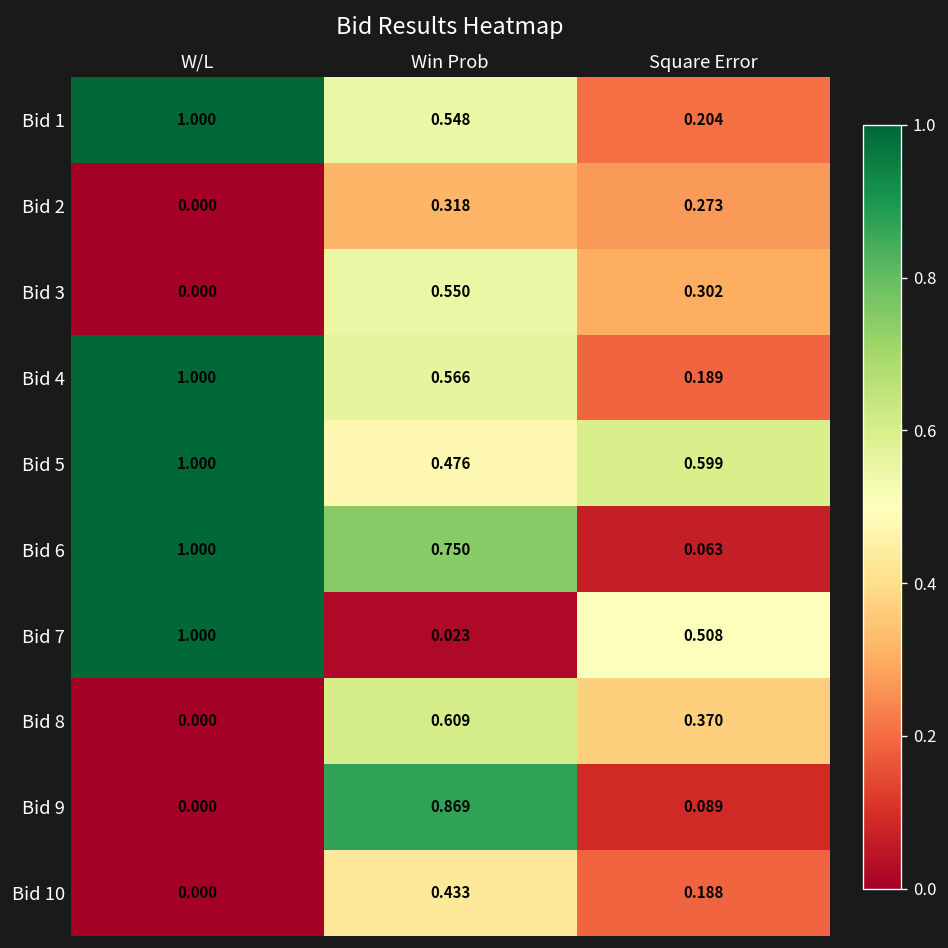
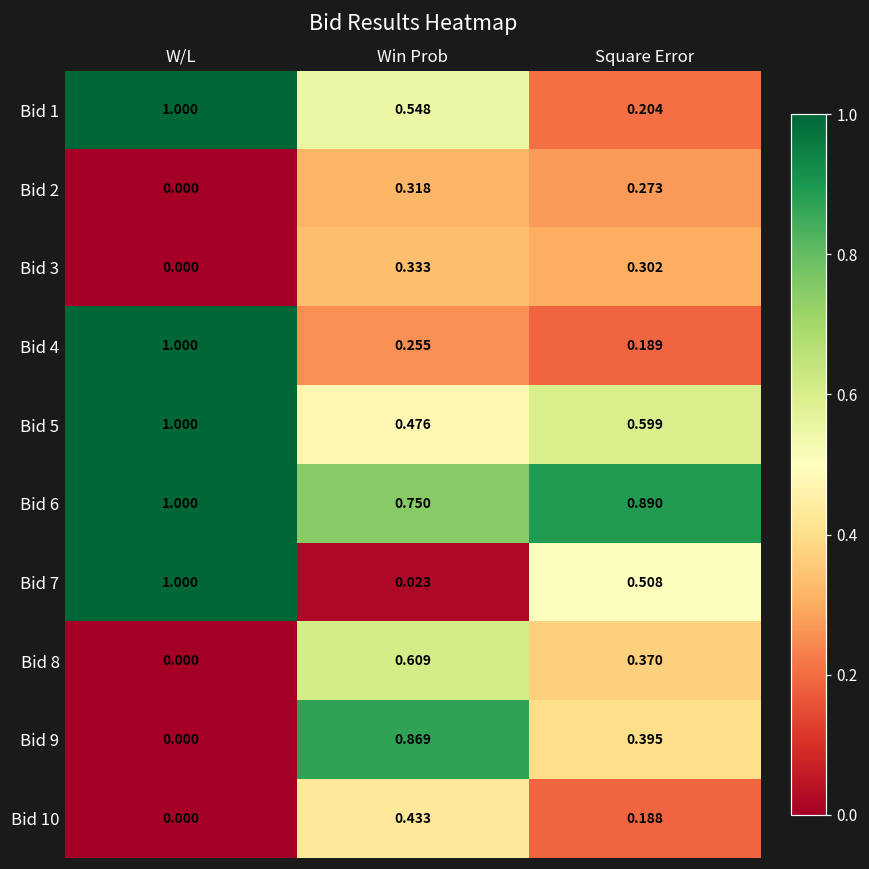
Bid 3, Win Prob: 0.550 -> 0.333
Bid 4, Win Prob: 0.566 -> 0.255
Bid 6, Square Error: 0.063 -> 0.890
Bid 9, Square Error: 0.089 -> 0.395
